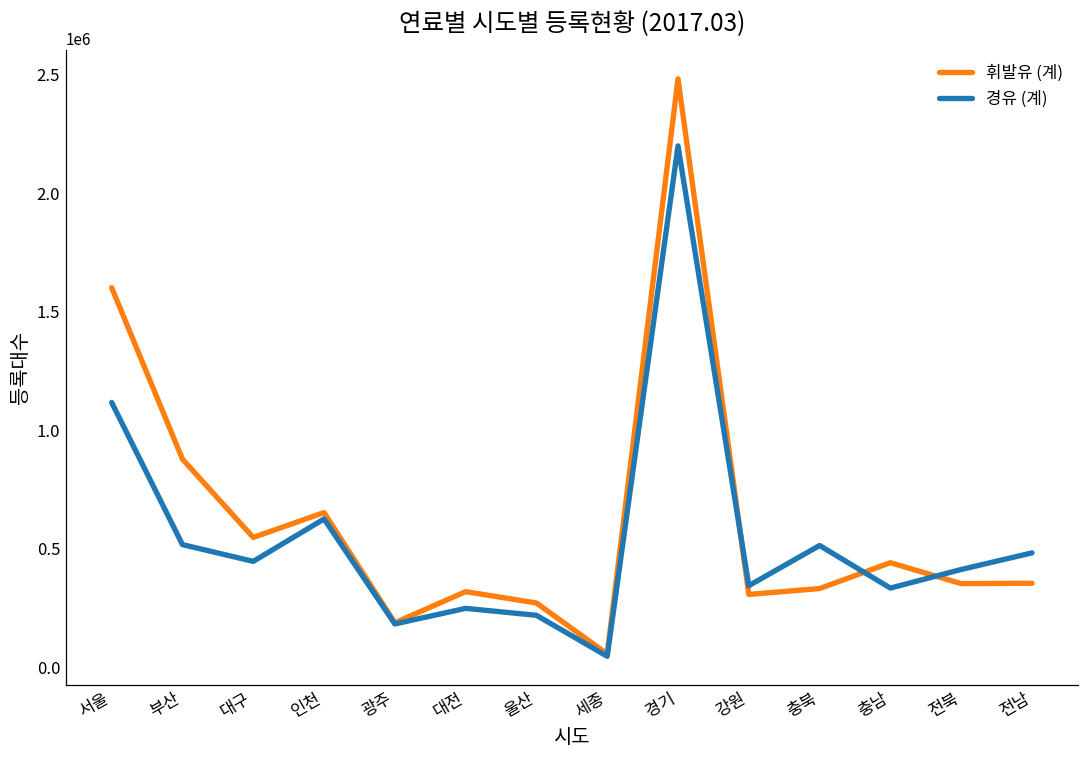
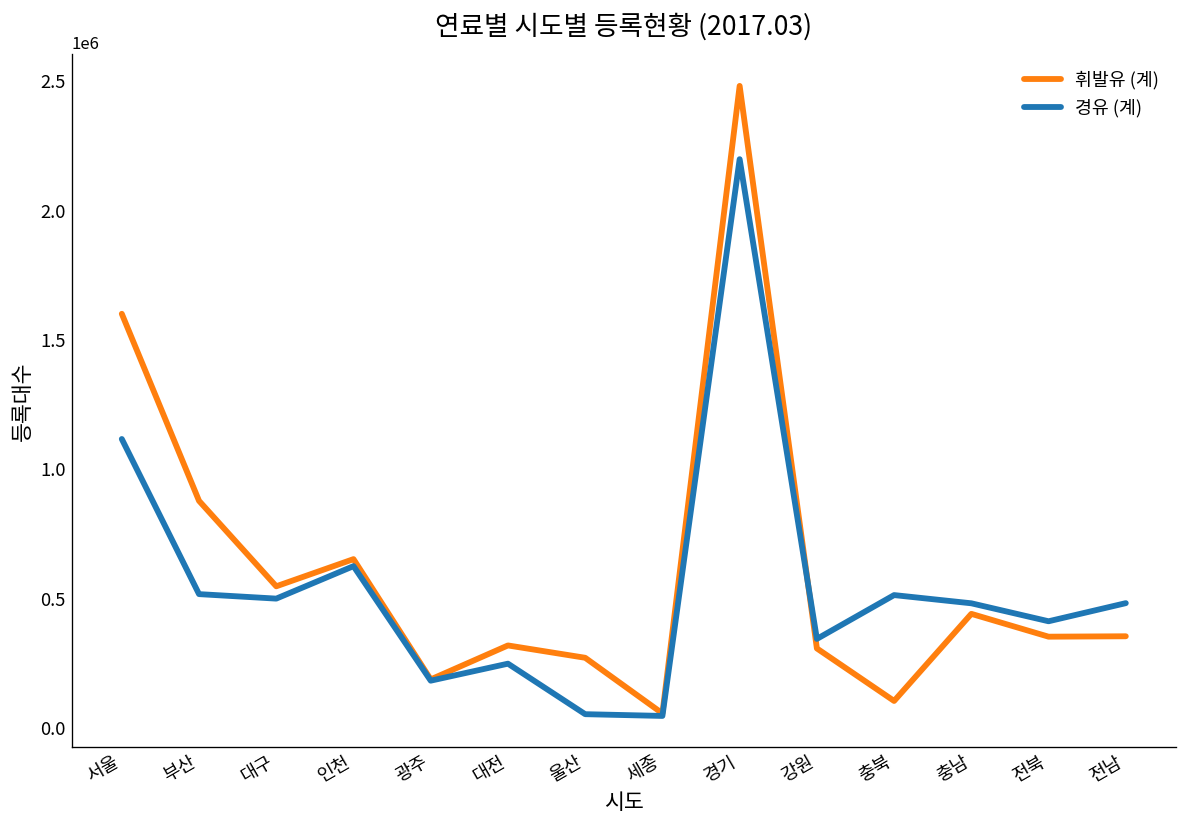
경유 (계), 대구: 450000 -> 500000
경유 (계), 울산: 220000 -> 50000
휘발유 (계), 충북: 330000 -> 100000
경유 (계), 충남: 330000 -> 480000
